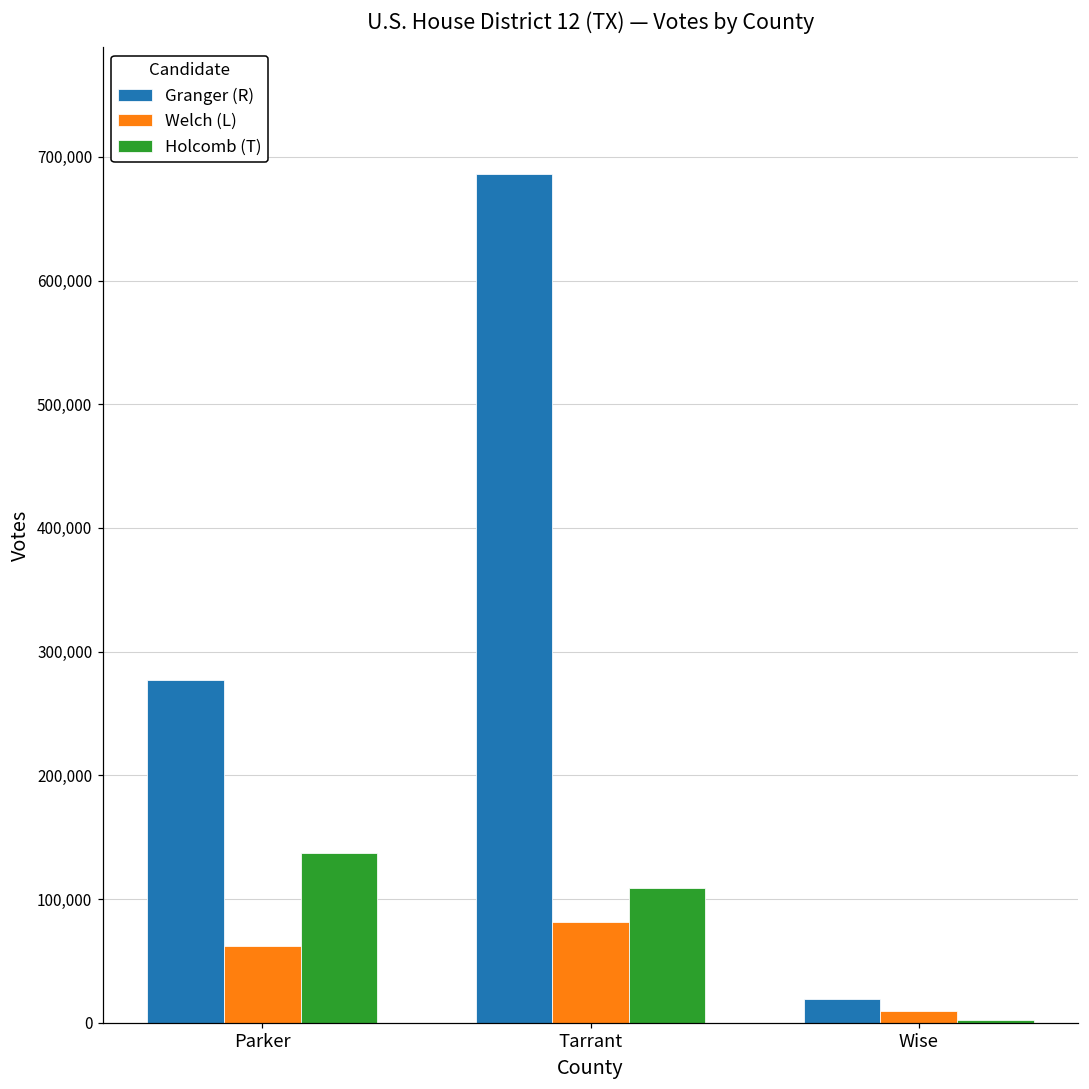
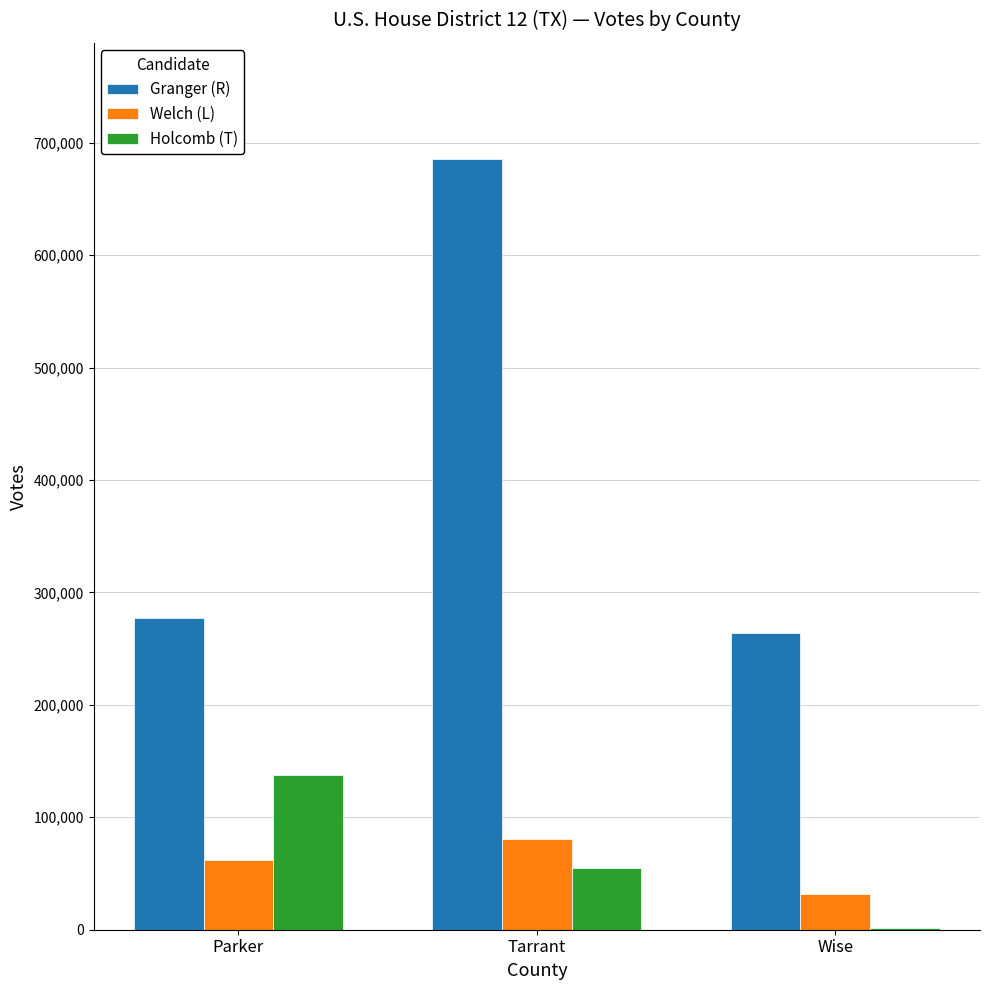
Holcomb (T), Tarrant: 109,000 -> 55,000
Granger (R), Wise: 19,000 -> 264,000
Welch (L), Wise: 10,000 -> 32,000
